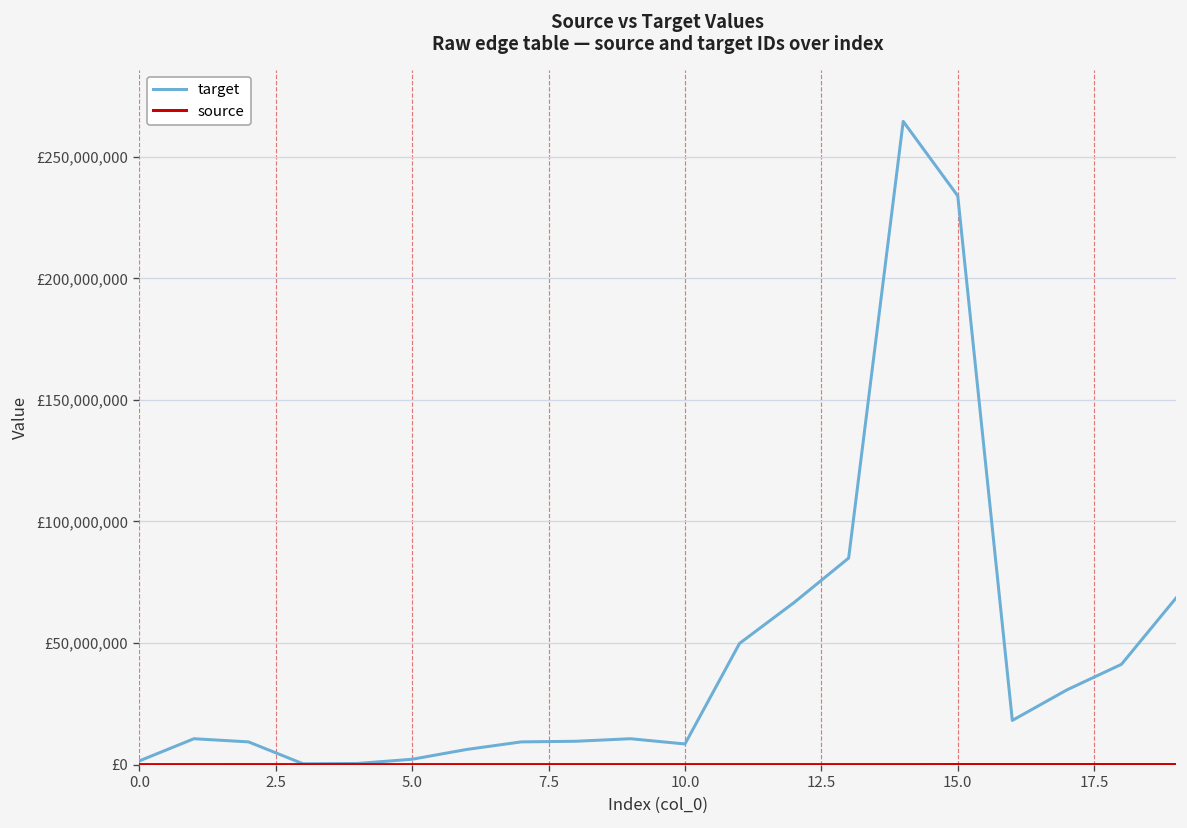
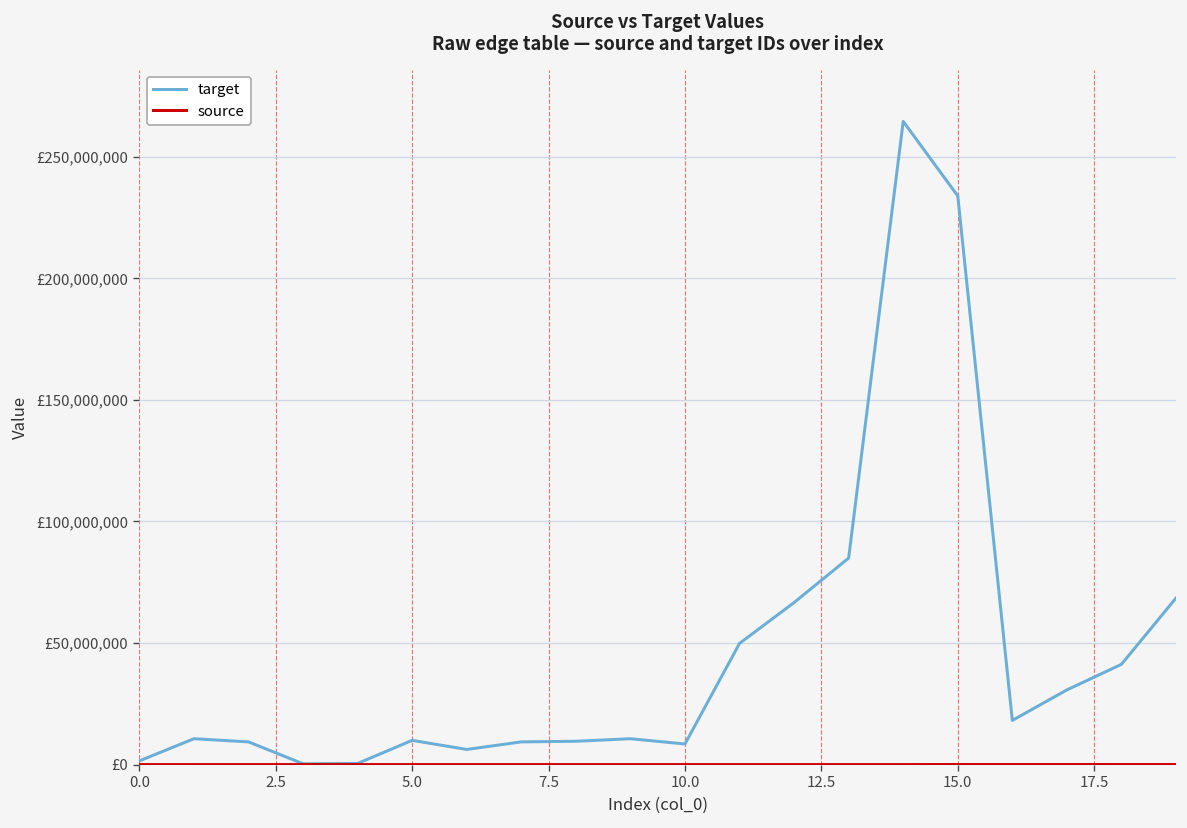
target, 5.0: £2,000,000 -> £10,000,000
